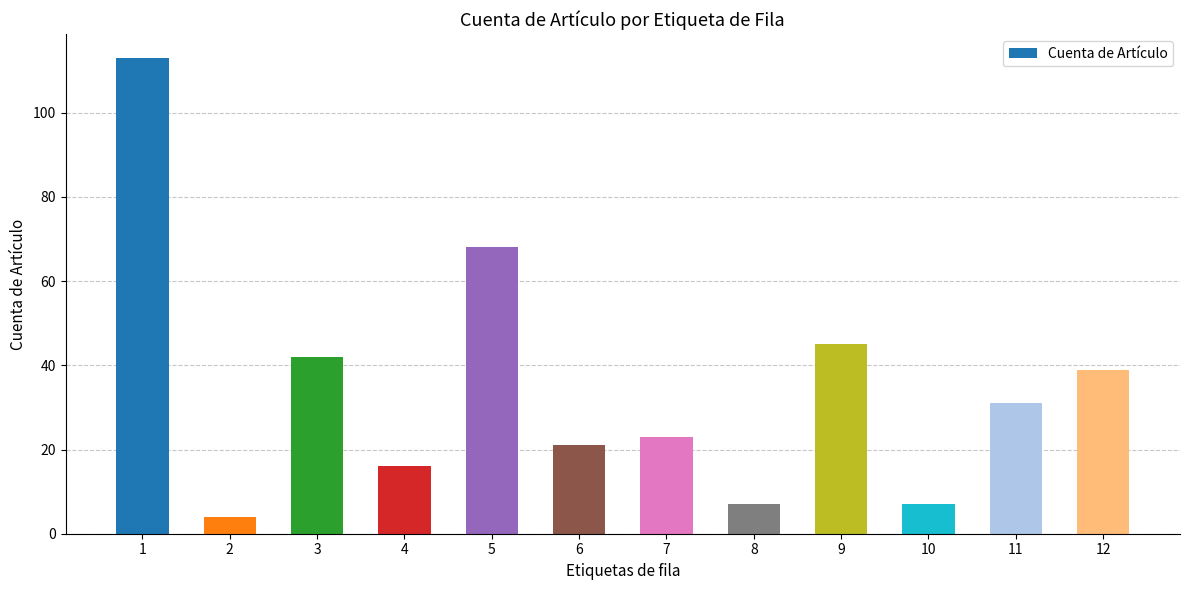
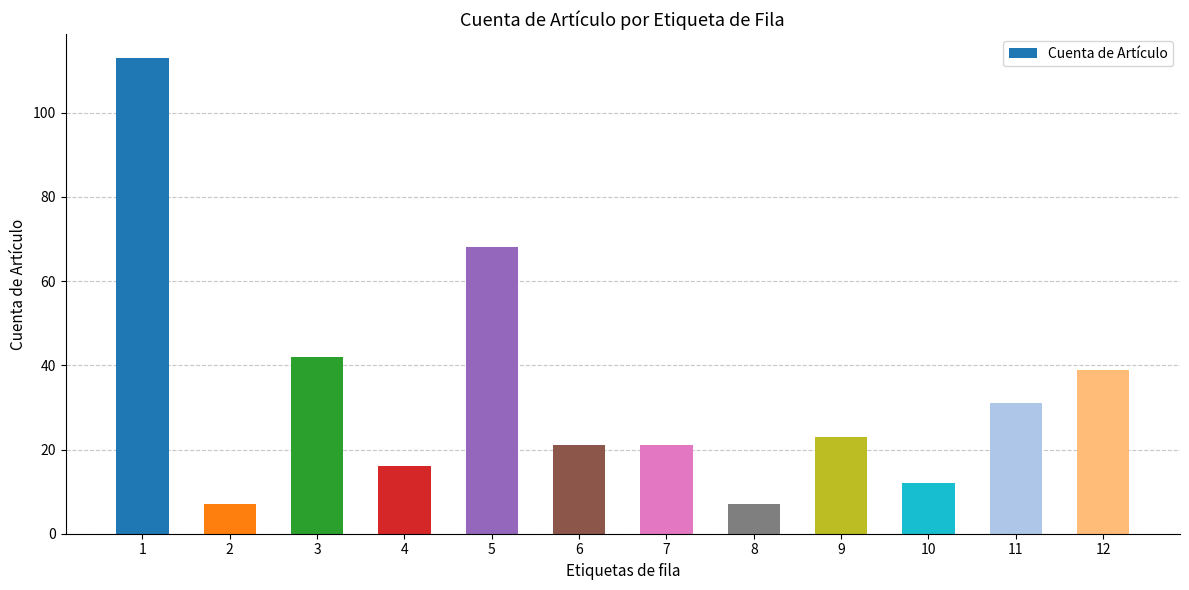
2: 4 -> 7
7: 23 -> 21
9: 45 -> 23
10: 7 -> 12
